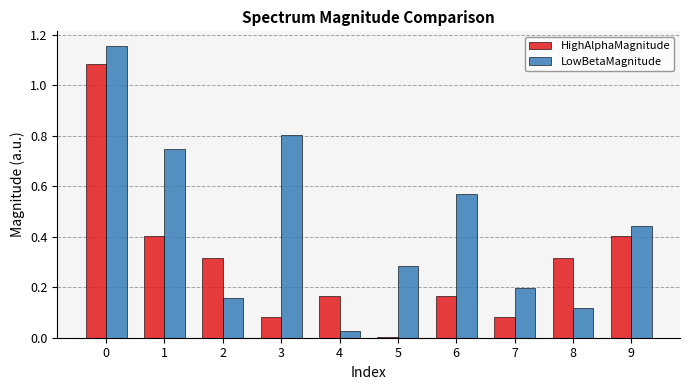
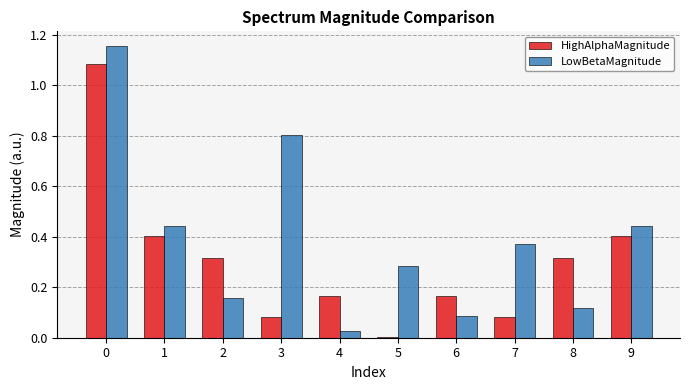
LowBetaMagnitude, 1: 0.75 -> 0.44
LowBetaMagnitude, 6: 0.57 -> 0.09
LowBetaMagnitude, 7: 0.20 -> 0.37
